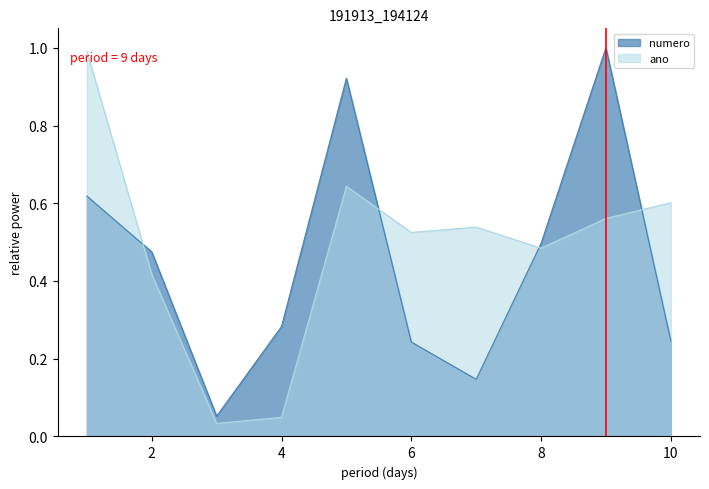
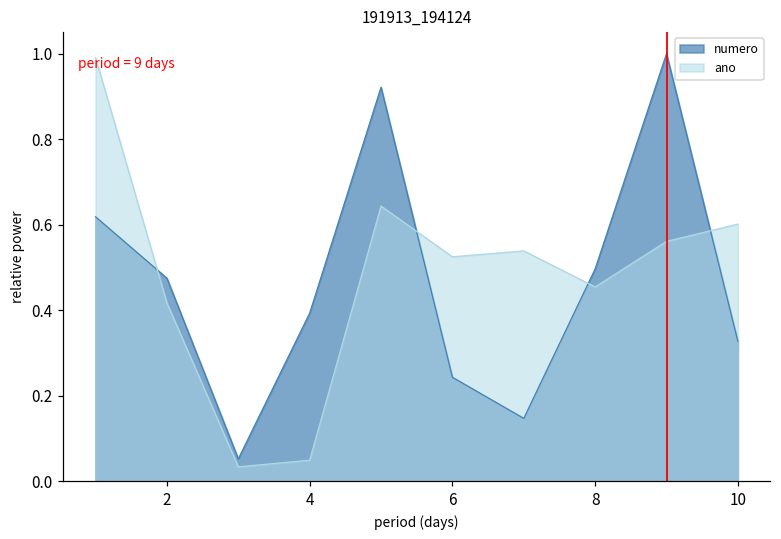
numero, 4: 0.28 -> 0.39
ano, 8: 0.48 -> 0.45
numero, 10: 0.25 -> 0.33
